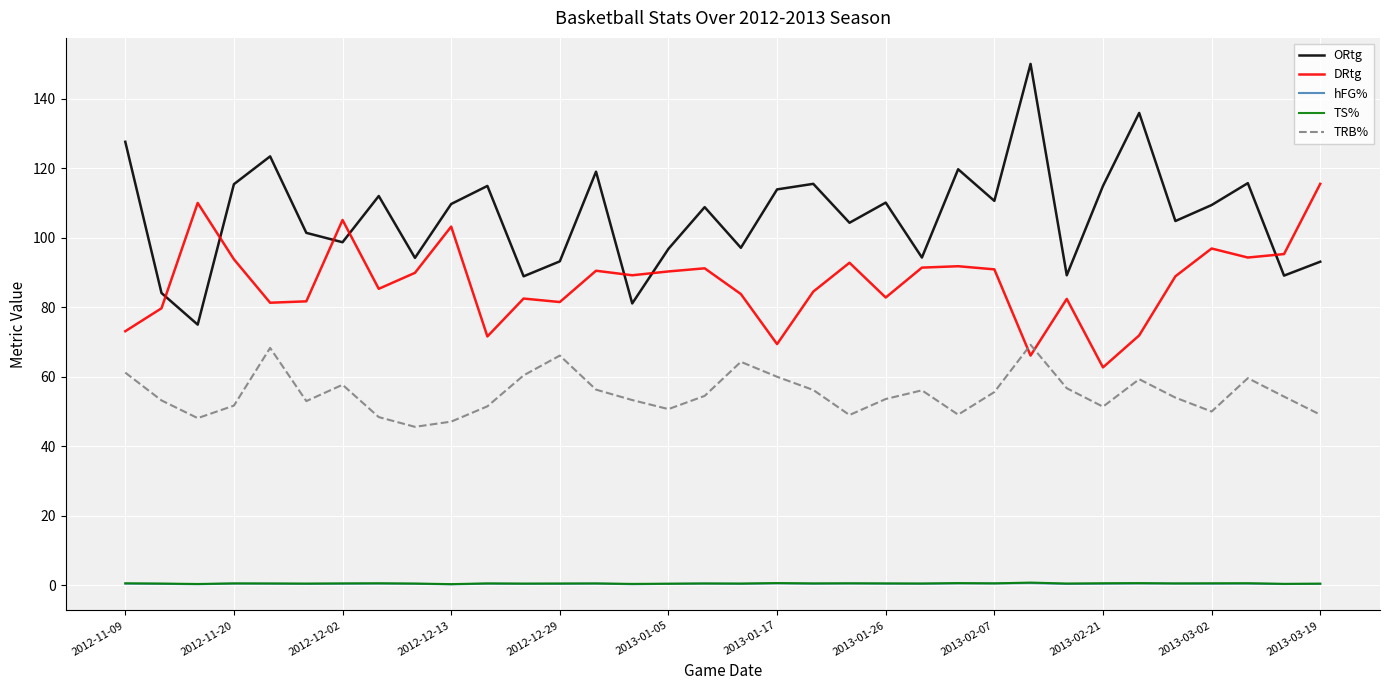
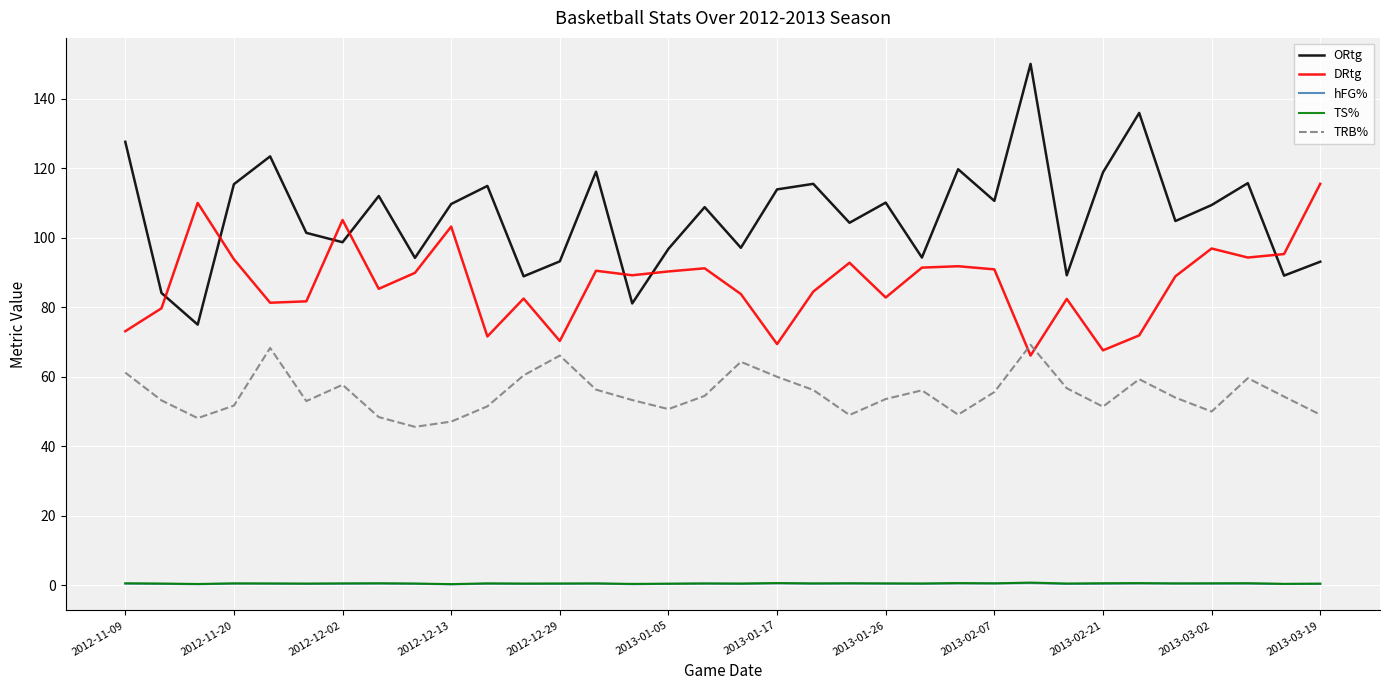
DRtg, 2012-12-29: 82 -> 70
ORtg, 2013-02-21: 115 -> 119
DRtg, 2013-02-21: 63 -> 68
